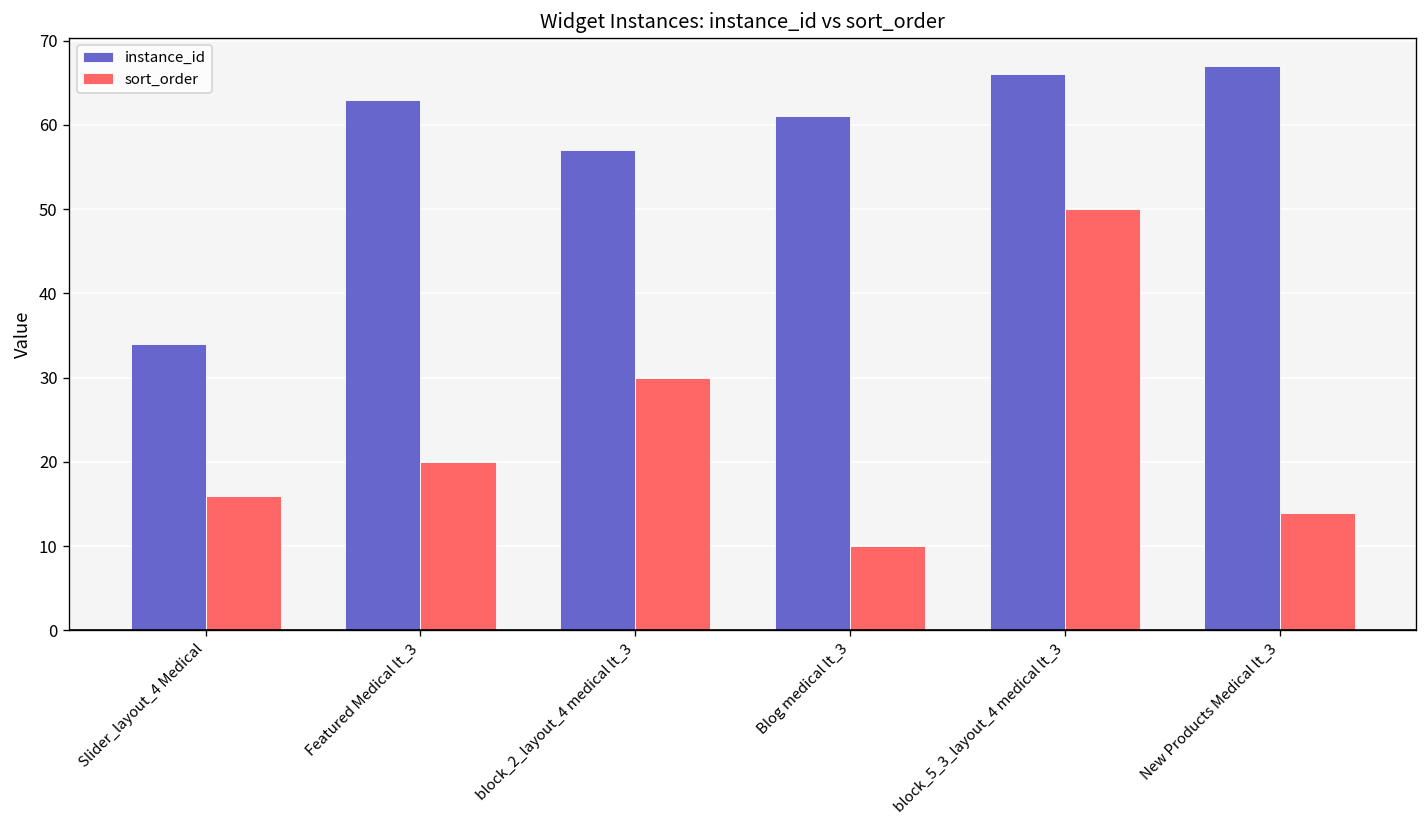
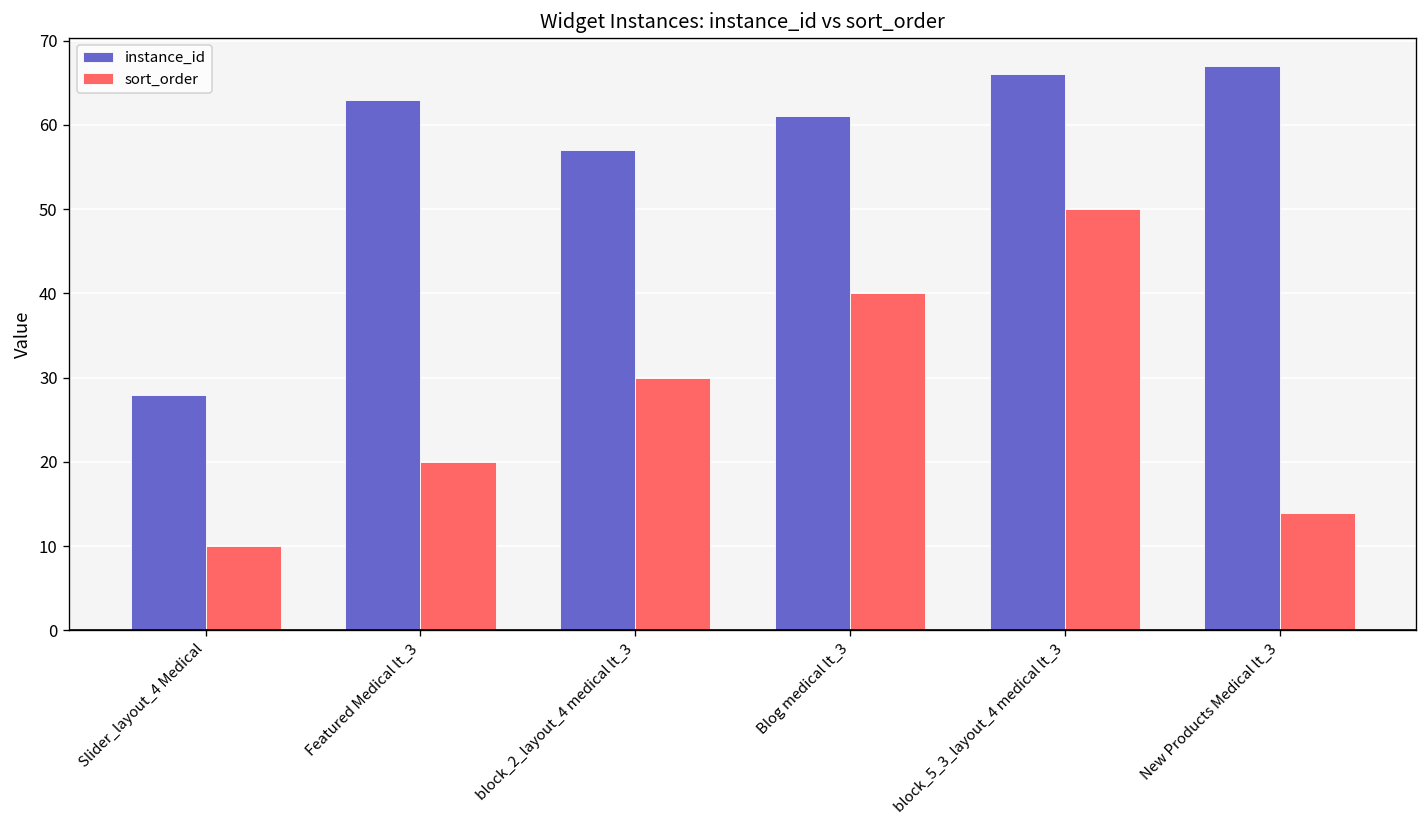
instance_id, Slider_layout_4 Medical: 34 -> 28
sort_order, Slider_layout_4 Medical: 16 -> 10
sort_order, Blog medical lt_3: 10 -> 40
